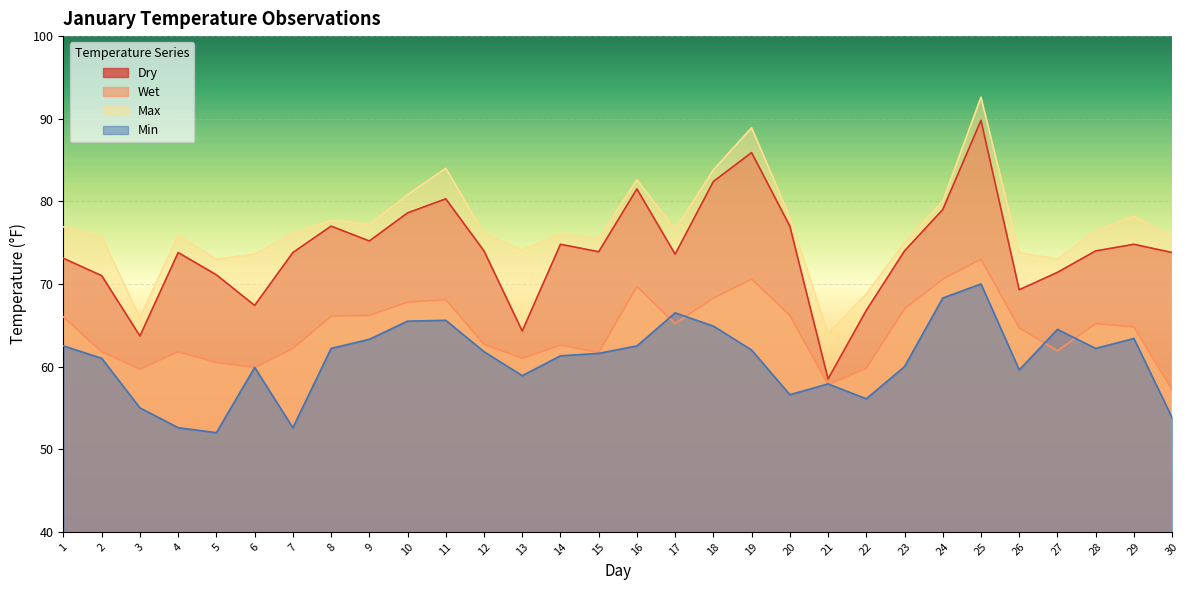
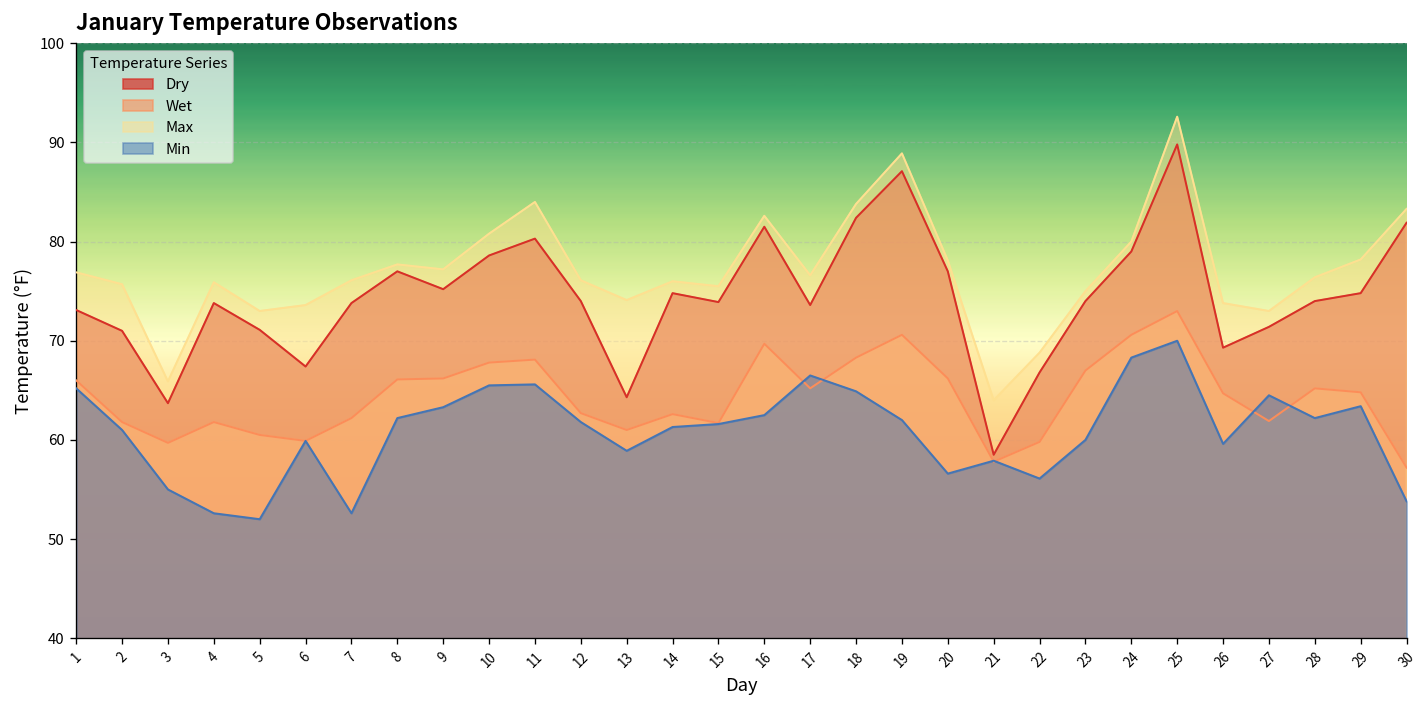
Min, 1: 63 -> 65
Dry, 19: 86 -> 87
Dry, 30: 74 -> 82
Max, 30: 76 -> 83
